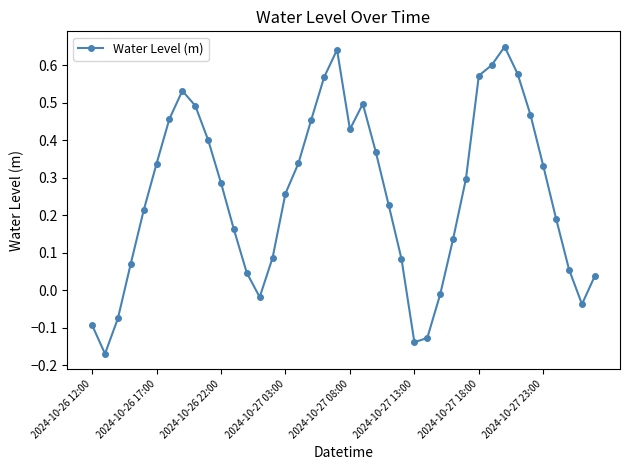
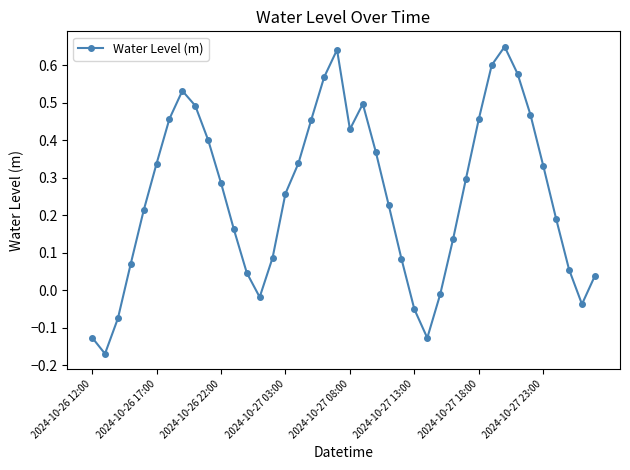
2024-10-26 12:00: -0.09 -> -0.13
2024-10-27 13:00: -0.14 -> -0.05
2024-10-27 18:00: 0.57 -> 0.46
